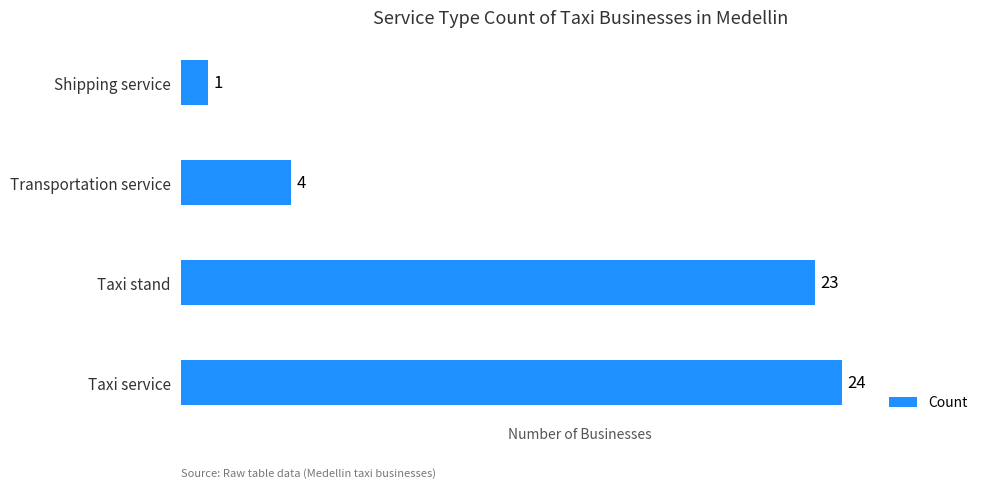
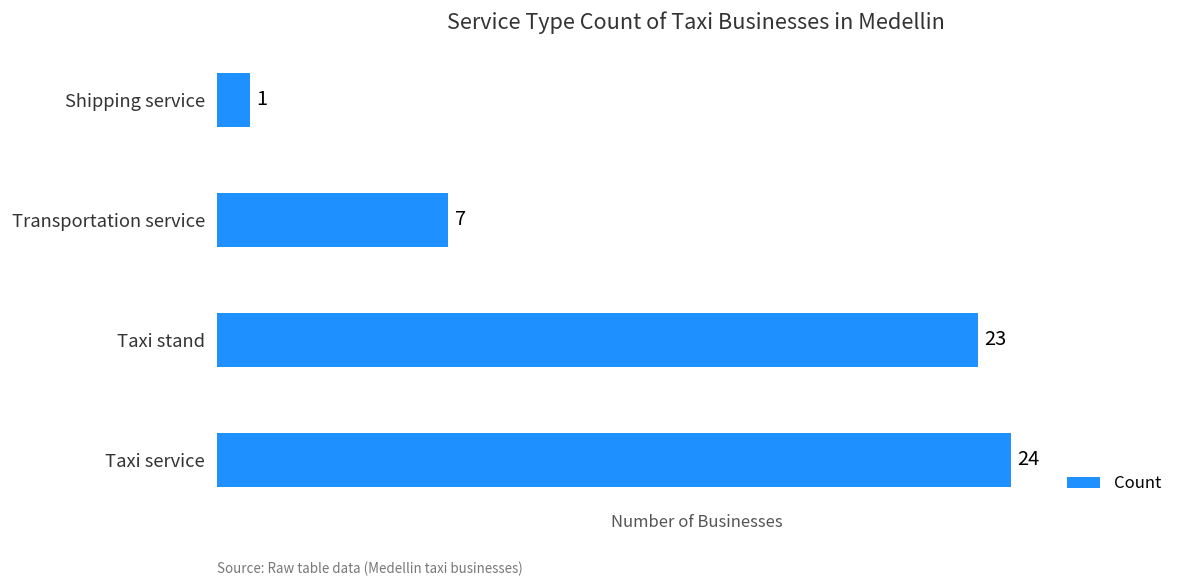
Transportation service: 4 -> 7
